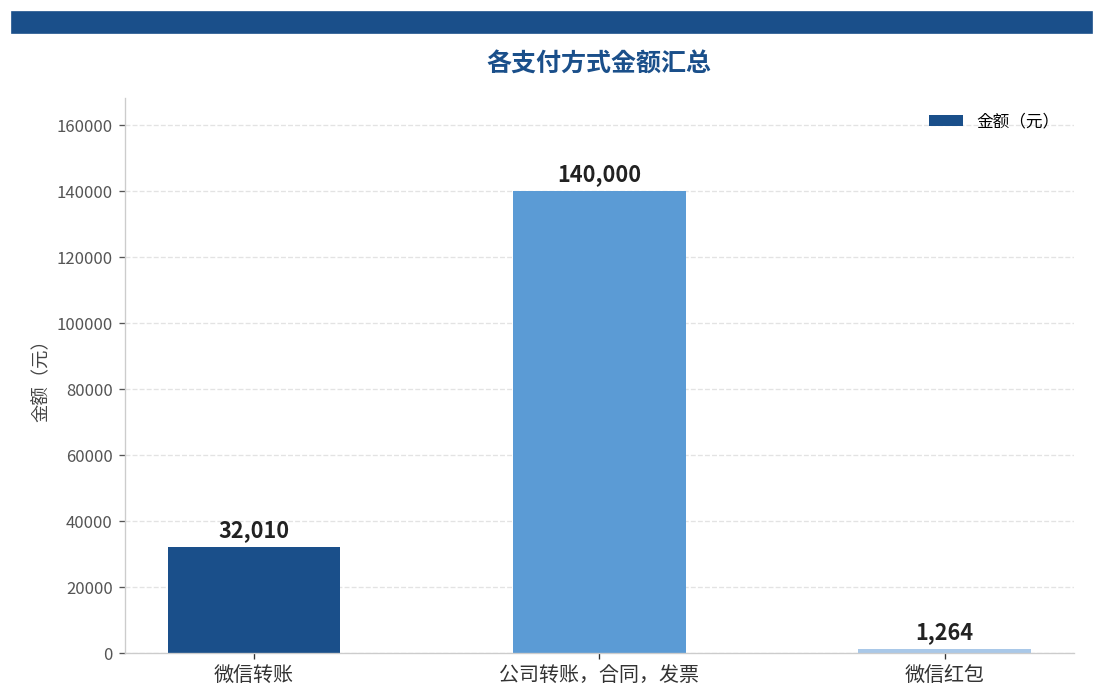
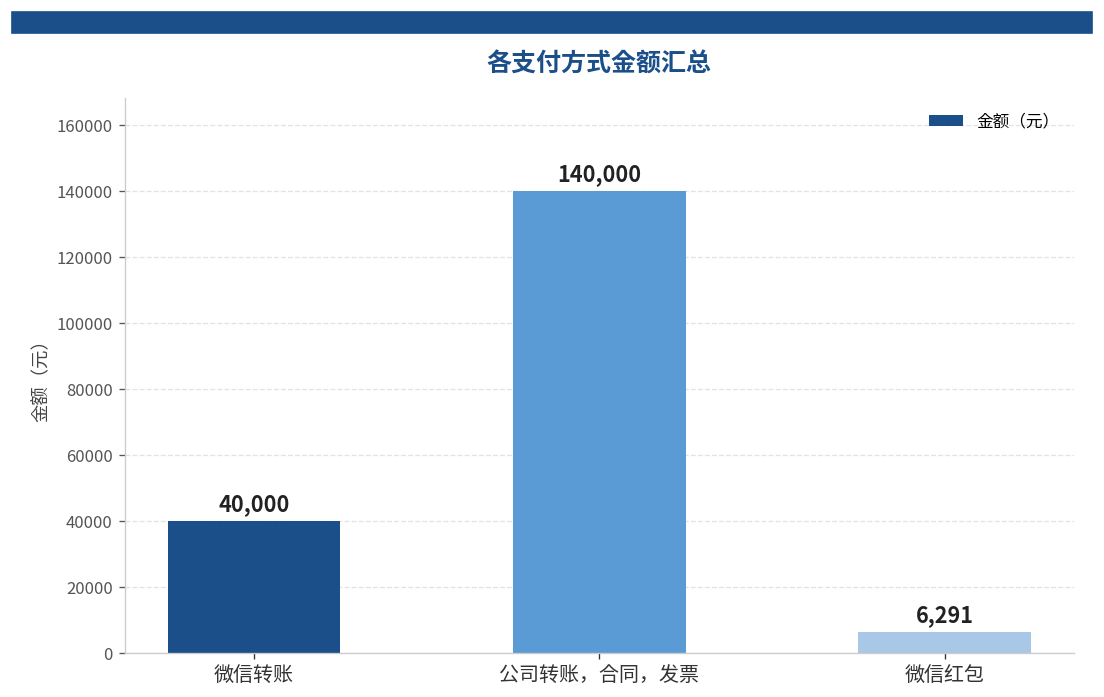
微信转账: 32,010 -> 40,000
微信红包: 1,264 -> 6,291
